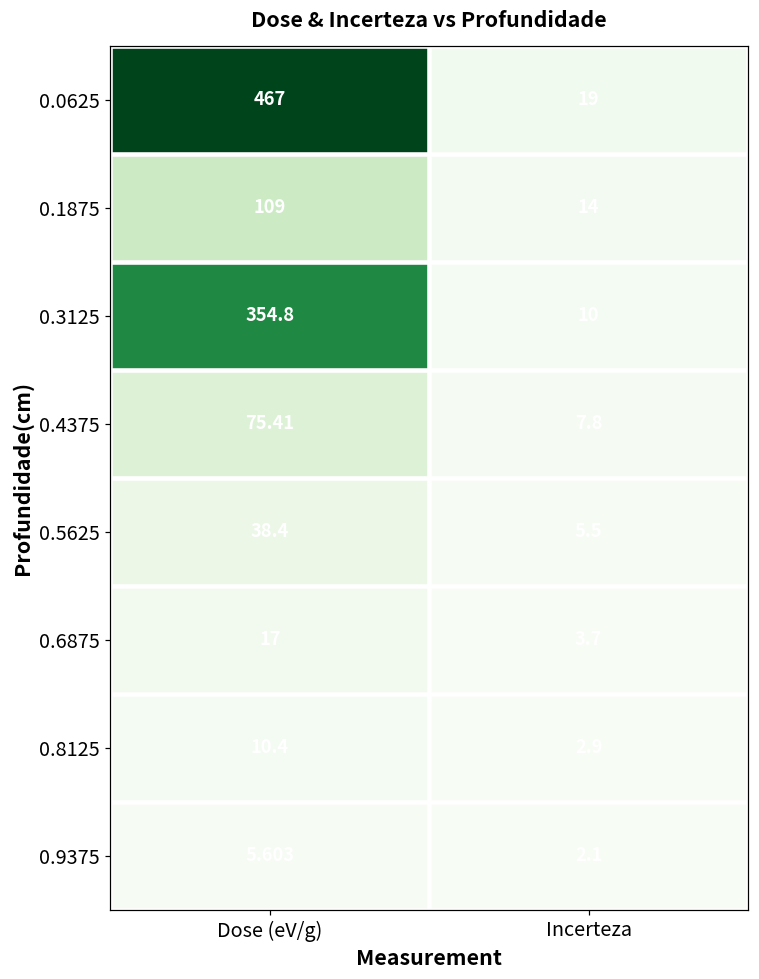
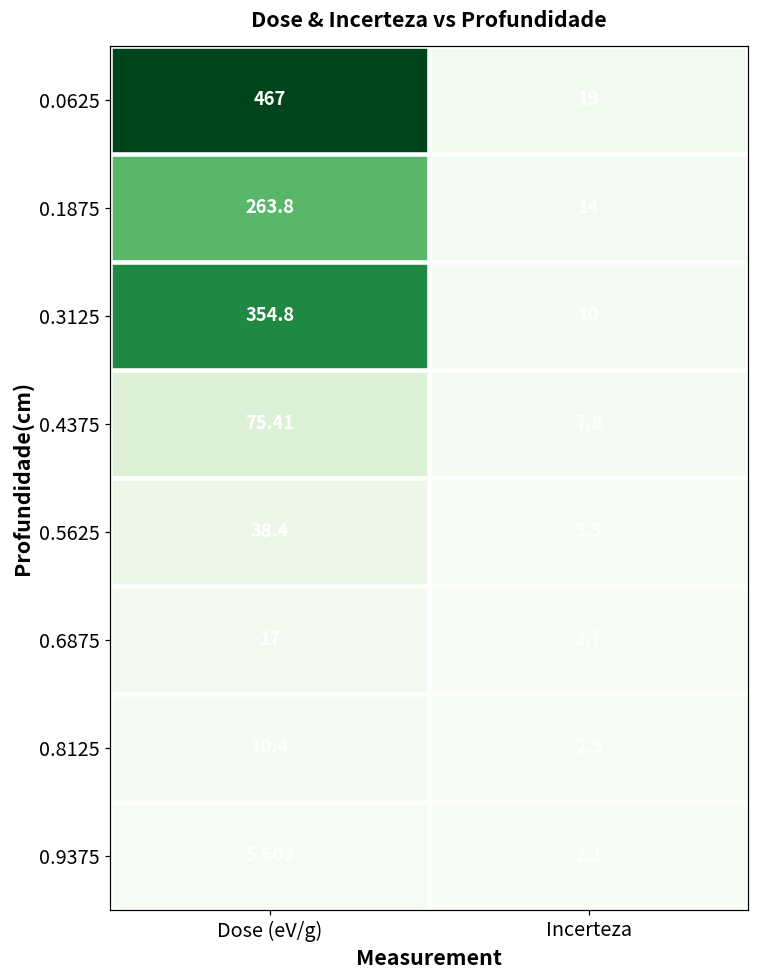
0.1875, Dose (eV/g): 109 -> 263.8
